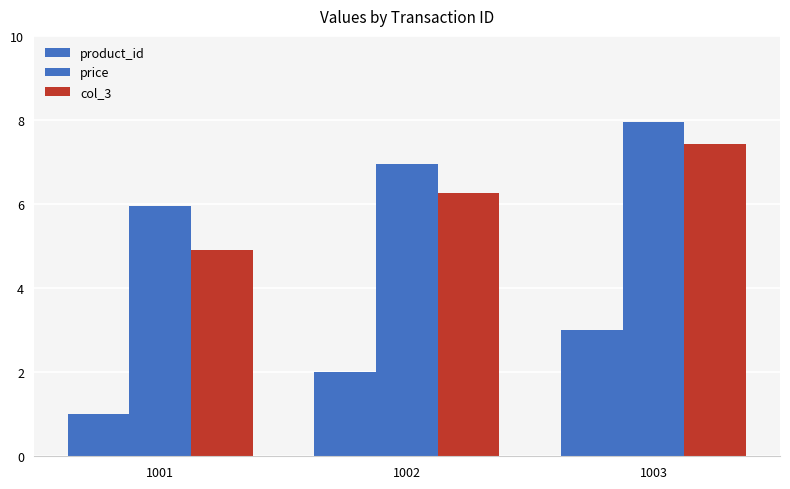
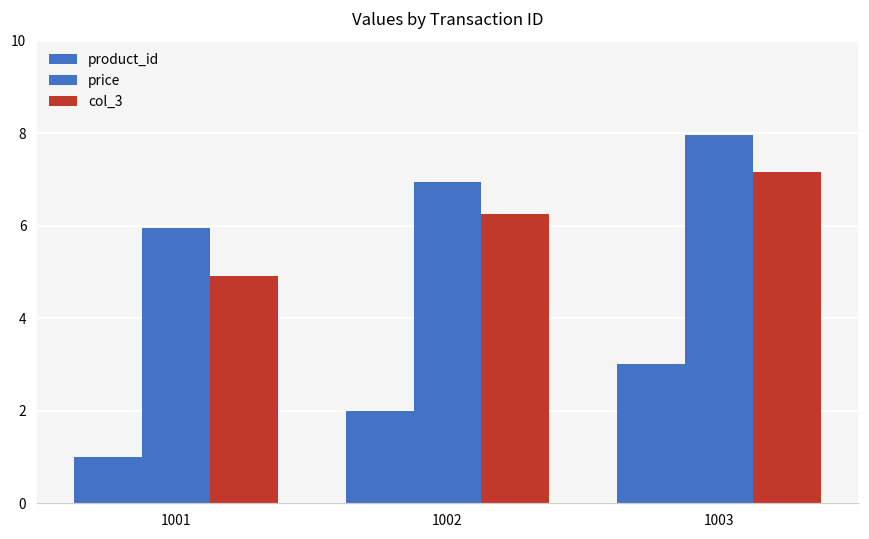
col_3, 1003: 7.4 -> 7.2
